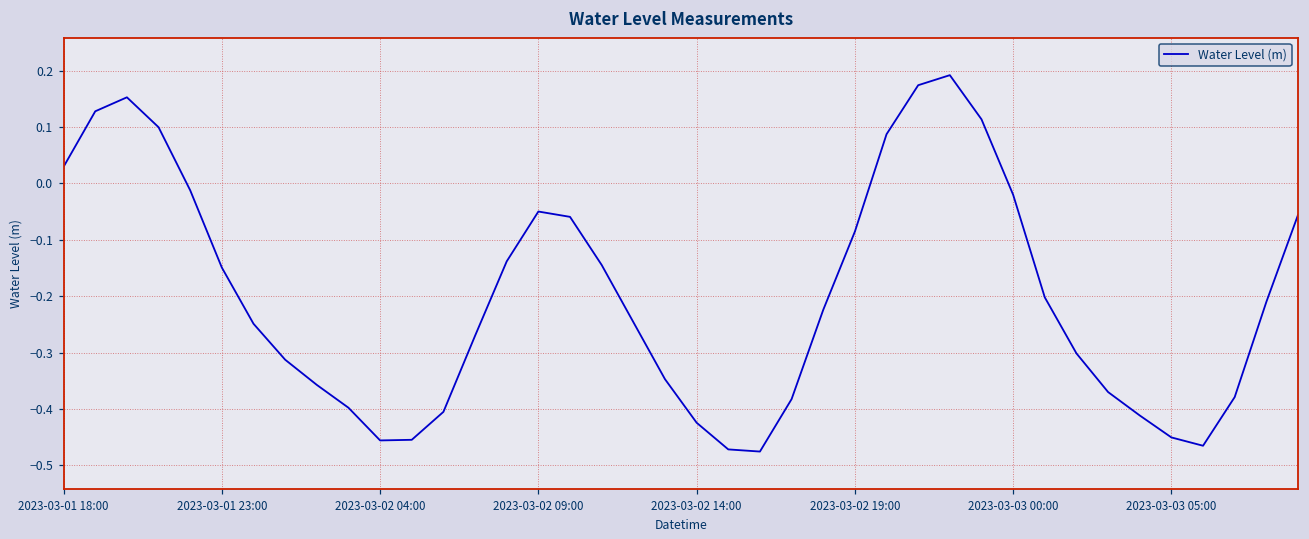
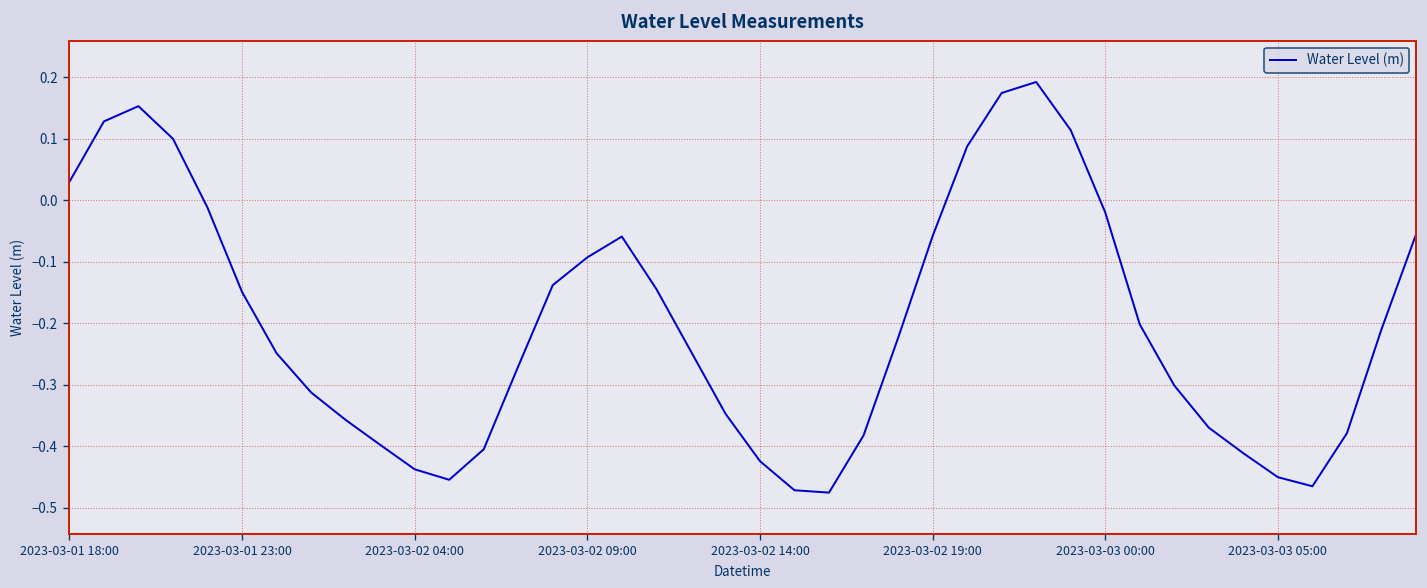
2023-03-02 04:00: -0.46 -> -0.44
2023-03-02 09:00: -0.05 -> -0.09
2023-03-02 19:00: -0.09 -> -0.06
